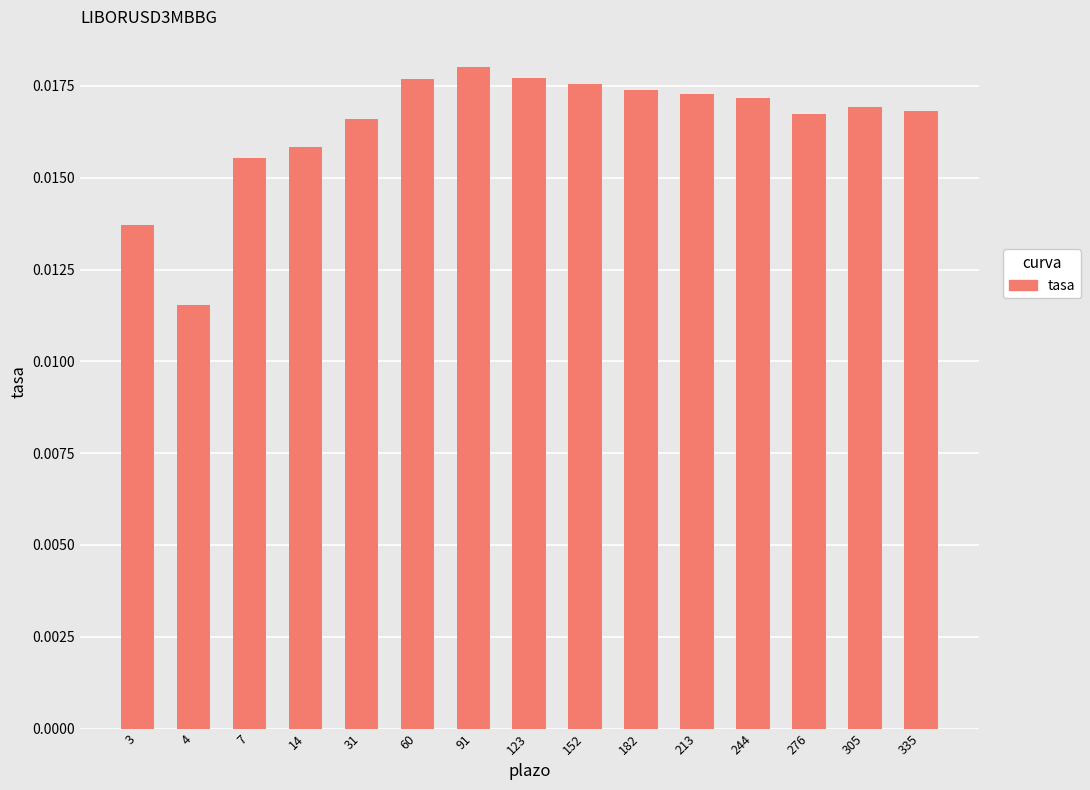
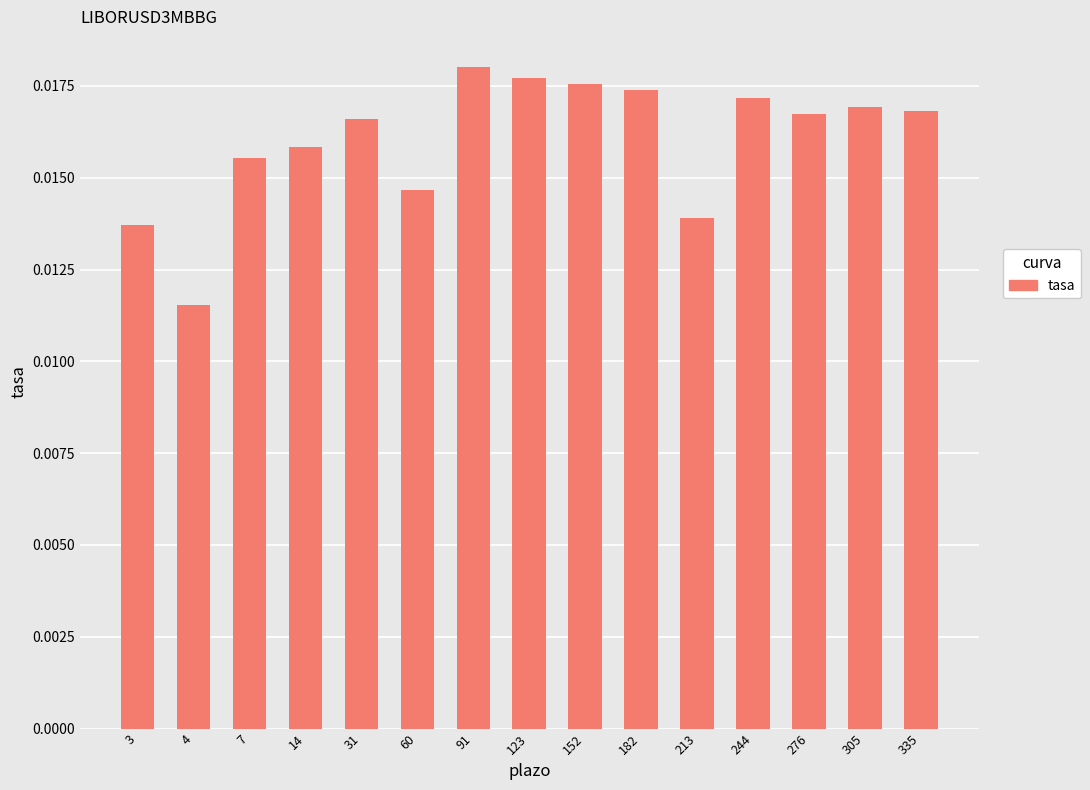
60: 0.0177 -> 0.0147
213: 0.0173 -> 0.0139
